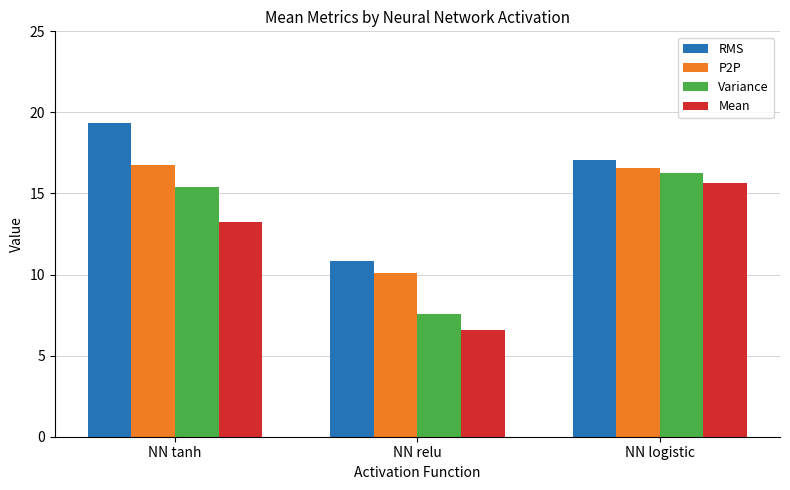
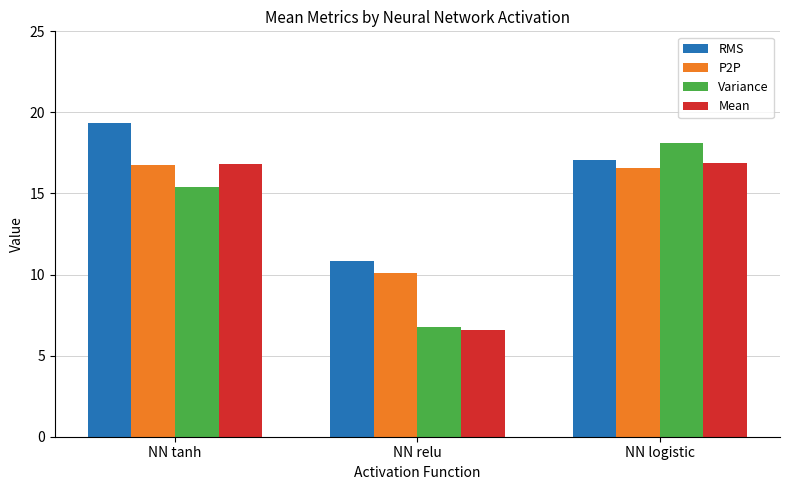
Mean, NN tanh: 13.3 -> 16.8
Variance, NN relu: 7.6 -> 6.8
Variance, NN logistic: 16.3 -> 18.1
Mean, NN logistic: 15.7 -> 16.9
